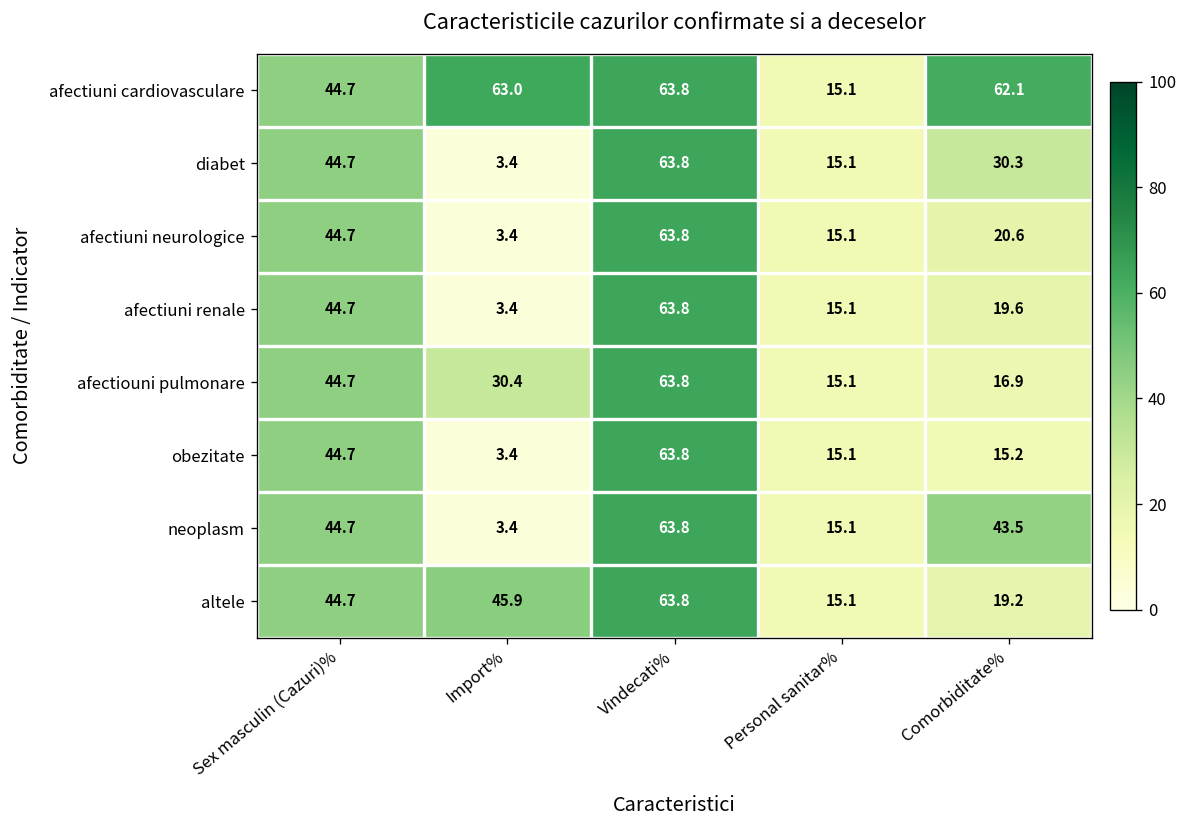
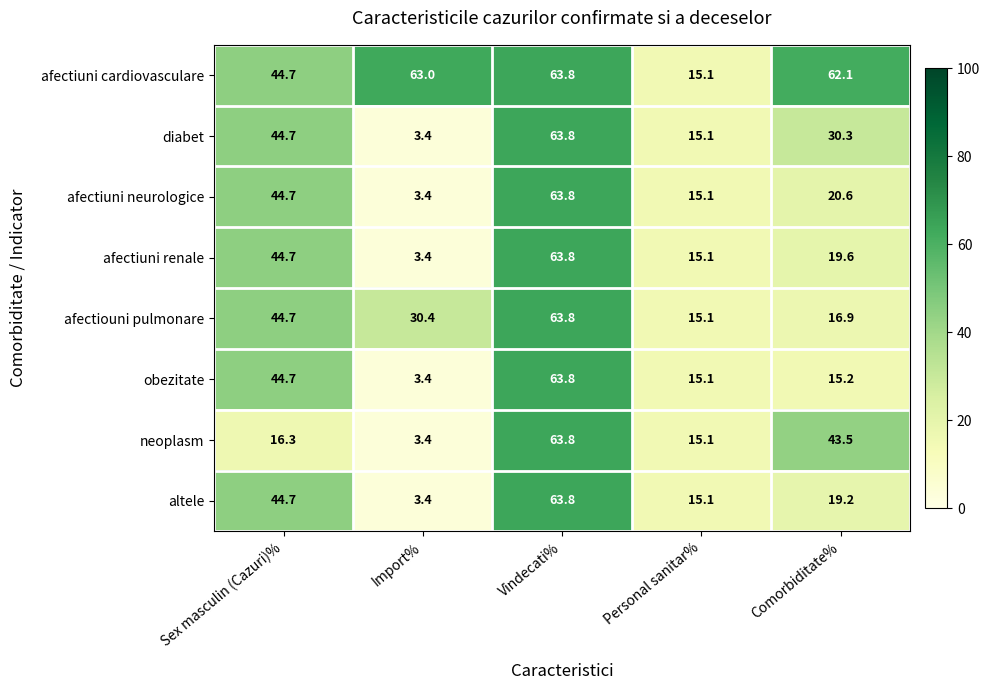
neoplasm, Sex masculin (Cazuri)%: 44.7 -> 16.3
altele, Import%: 45.9 -> 3.4
